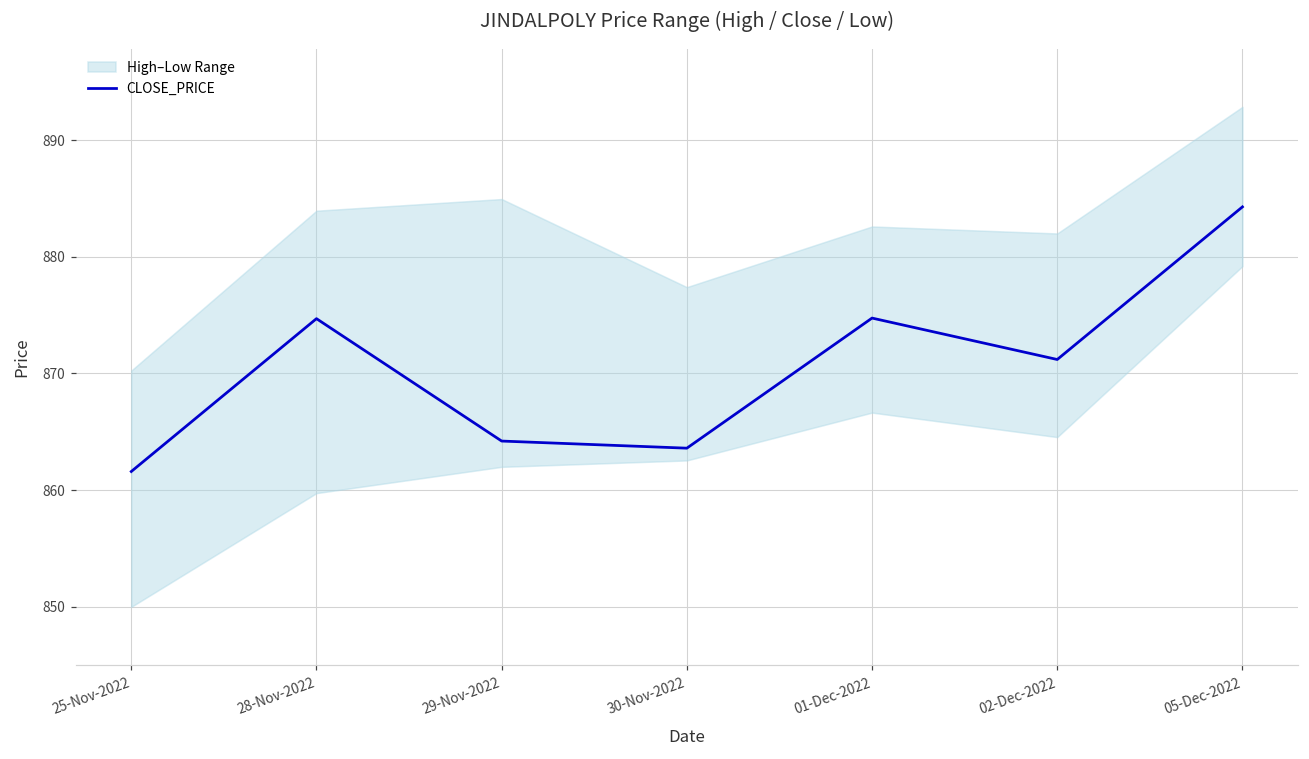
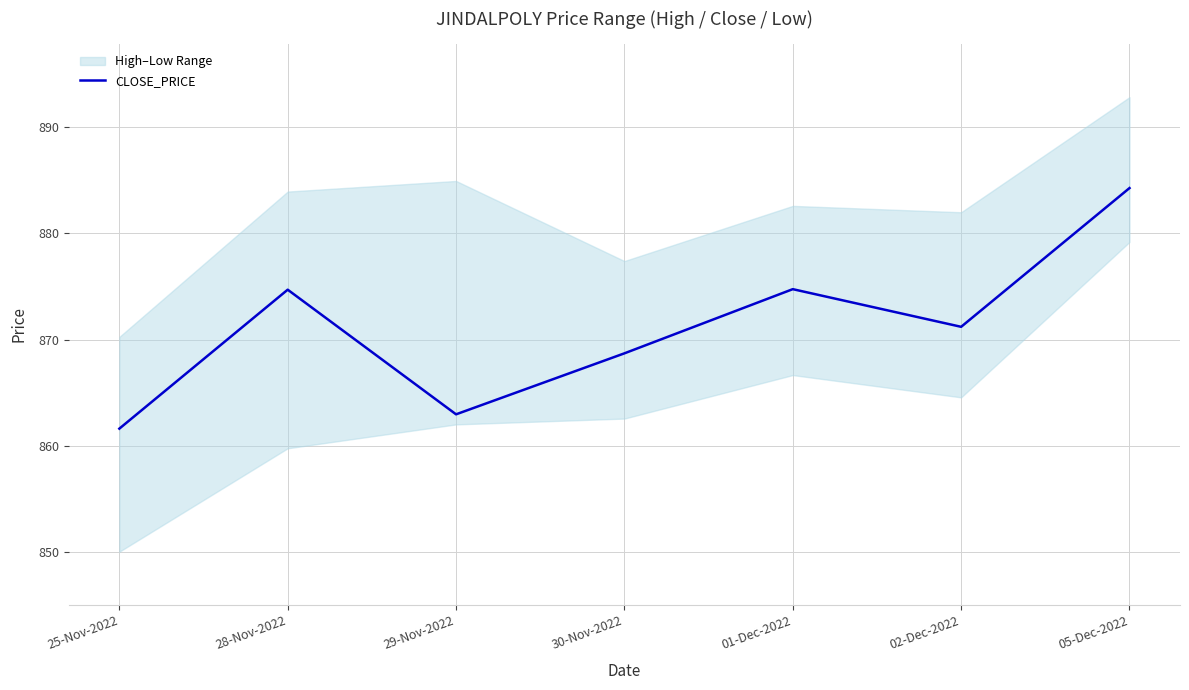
CLOSE_PRICE, 29-Nov-2022: 864.2 -> 863.0
CLOSE_PRICE, 30-Nov-2022: 863.6 -> 868.7
